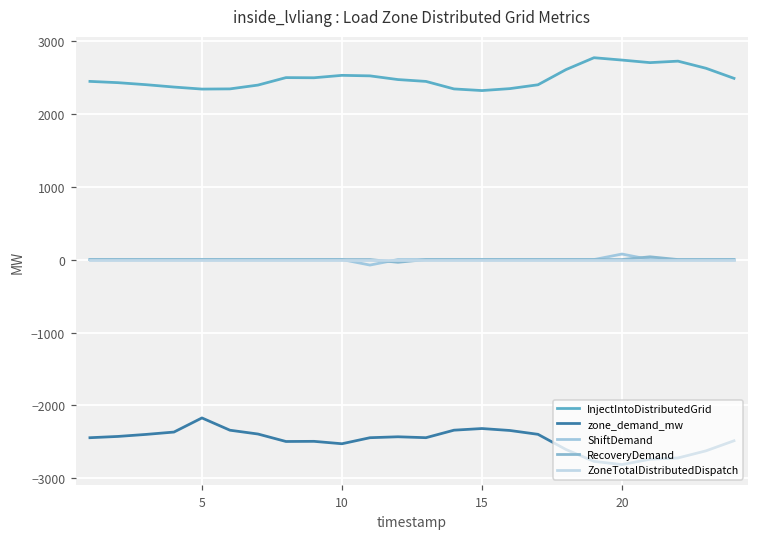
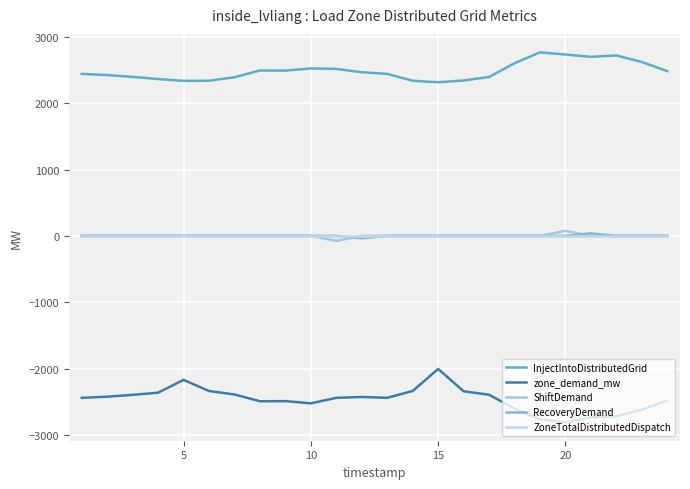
zone_demand_mw, 15: -2300 -> -2000
